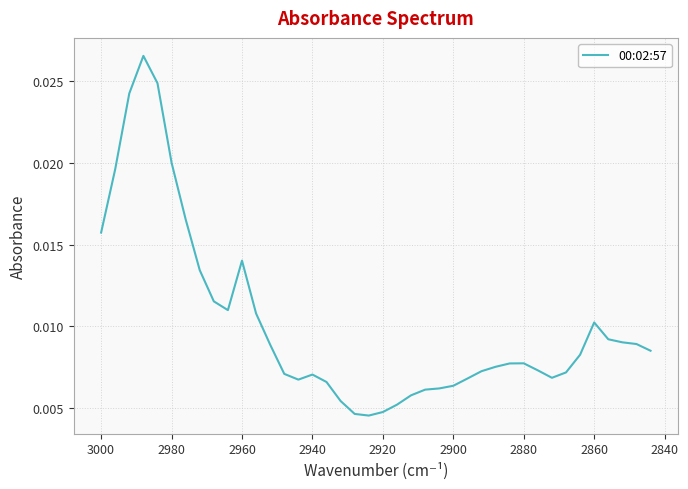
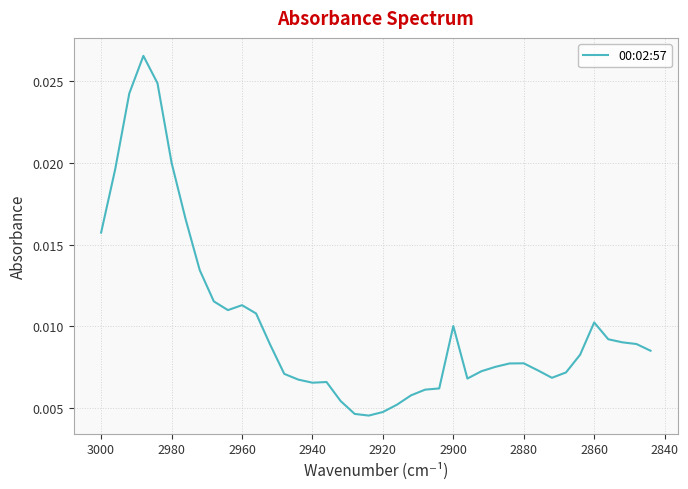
2960: 0.0140 -> 0.0113
2940: 0.0071 -> 0.0066
2900: 0.0064 -> 0.0100
